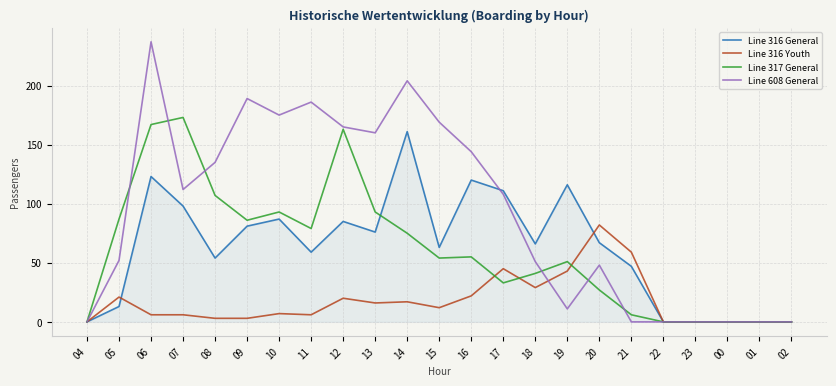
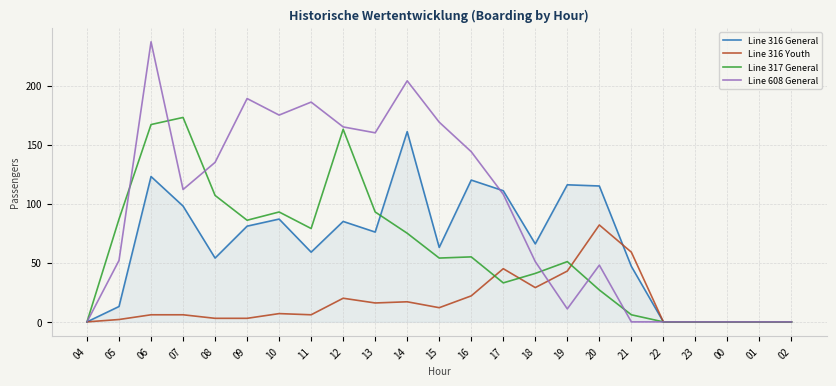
Line 316 Youth, 05: 21 -> 2
Line 316 General, 20: 67 -> 115
